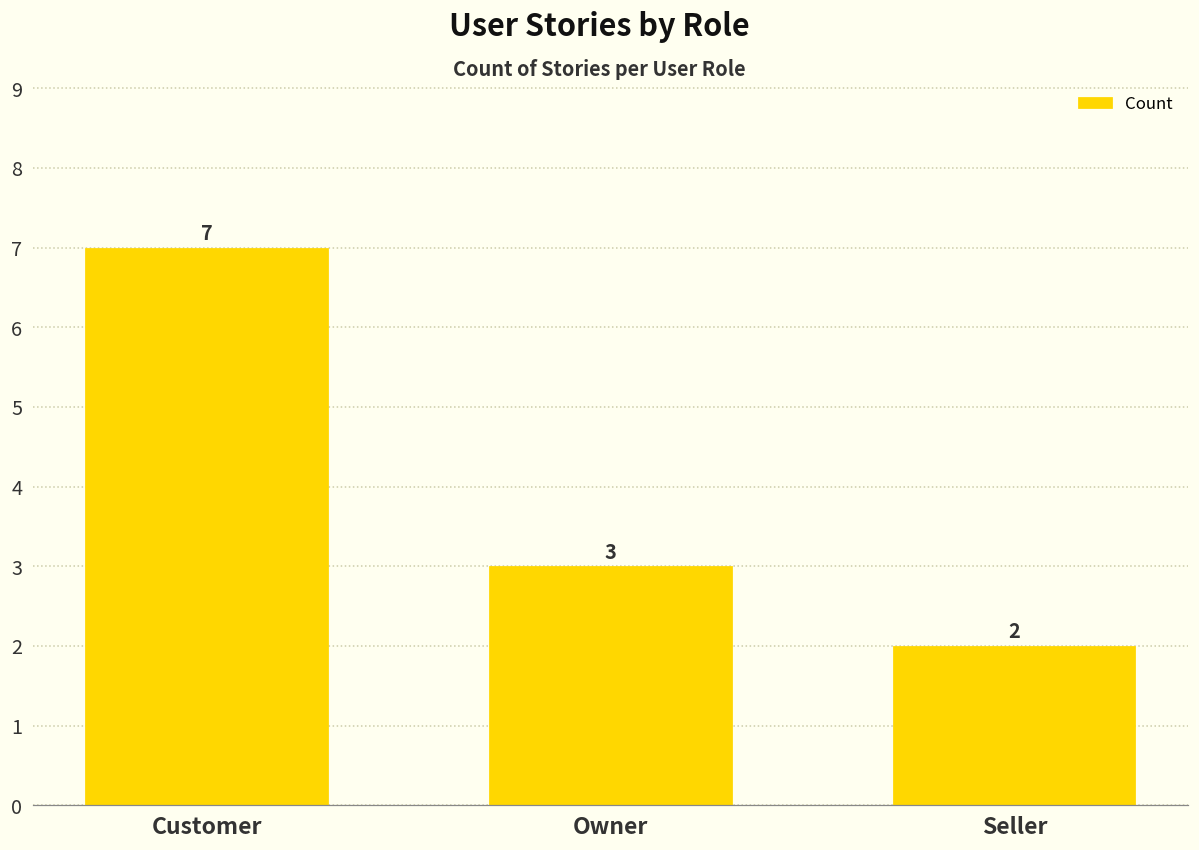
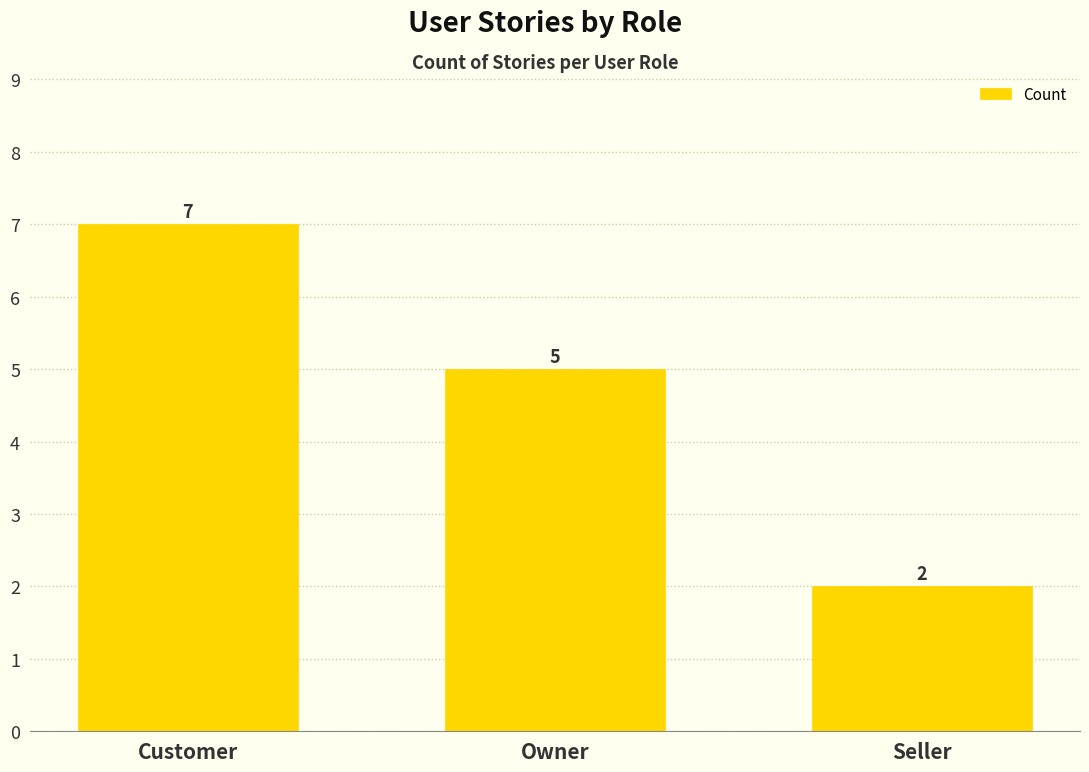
Owner: 3 -> 5
